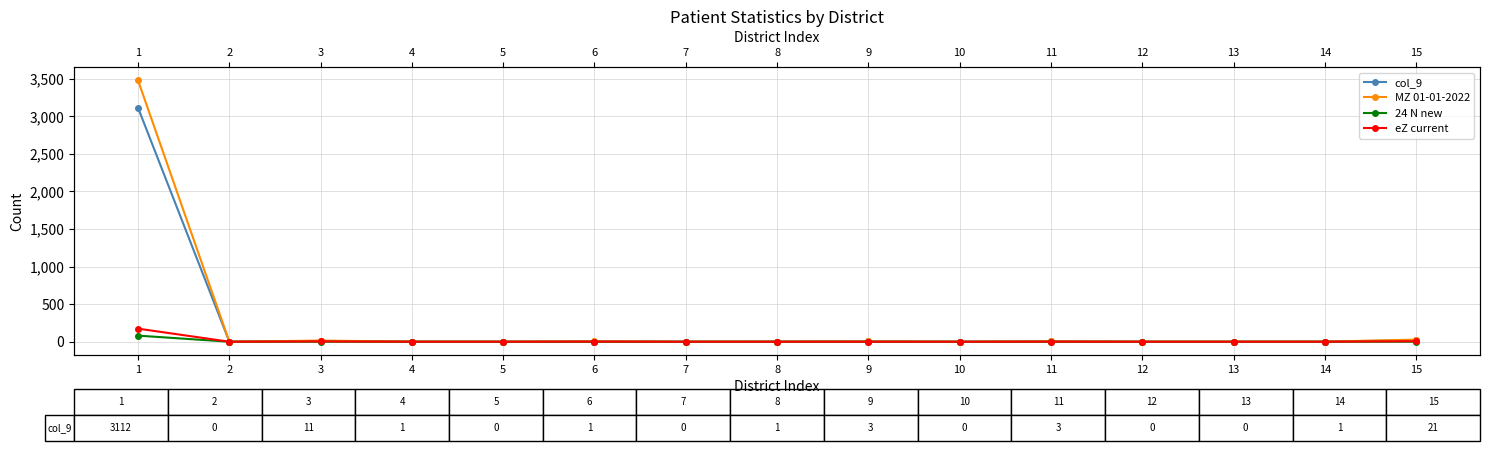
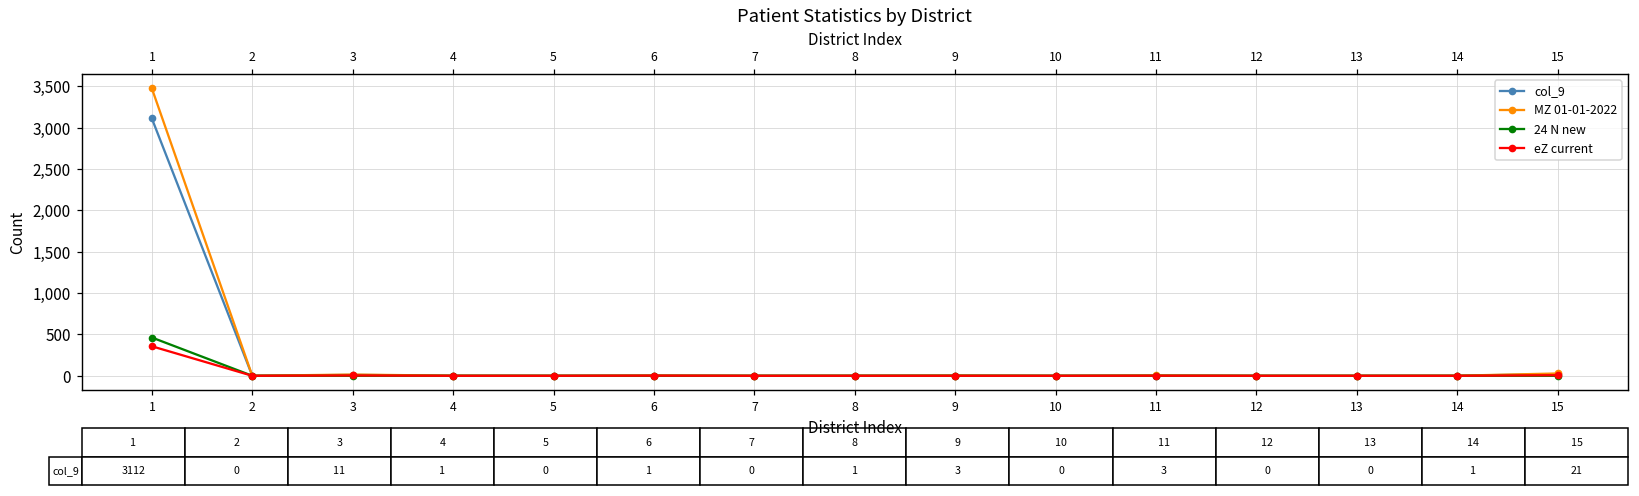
24 N new, 1: 100 -> 500
eZ current, 1: 200 -> 400
